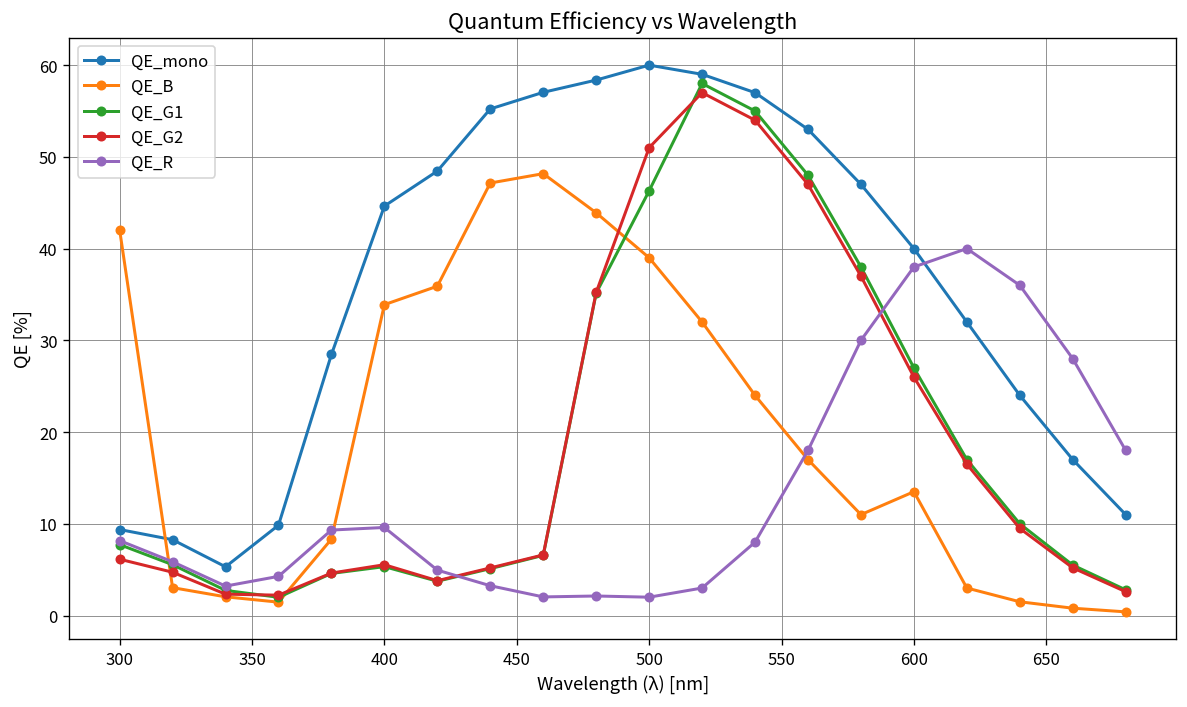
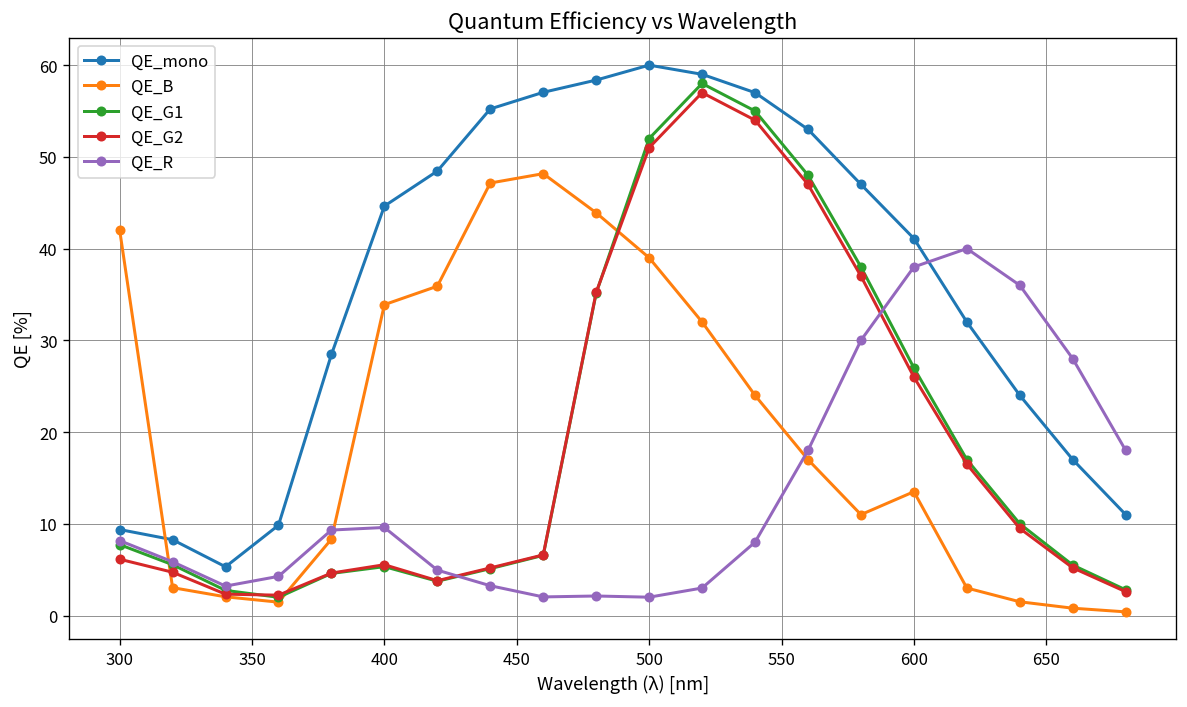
QE_G1, 500: 46 -> 52
QE_mono, 600: 40 -> 41
